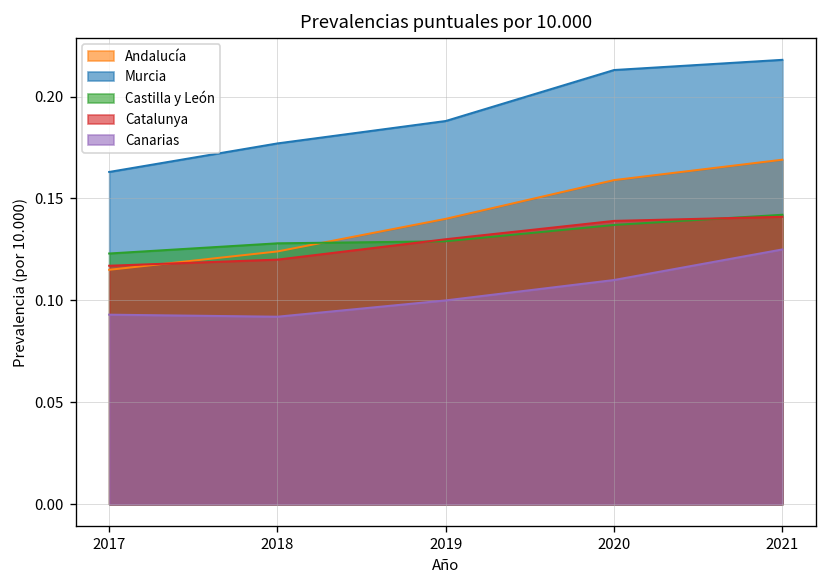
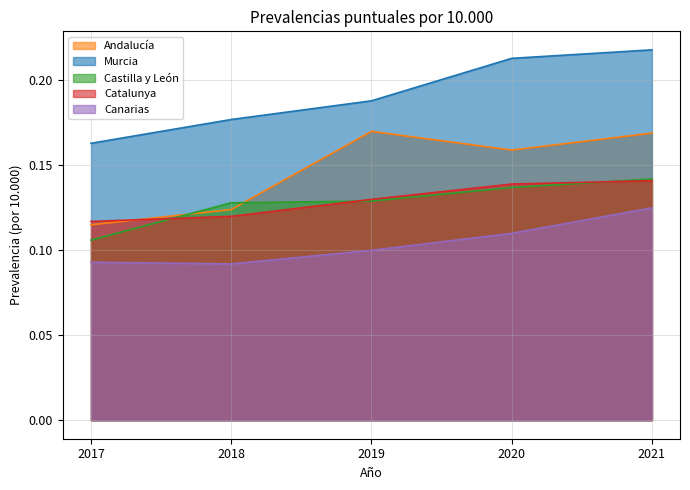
Castilla y León, 2017: 0.123 -> 0.106
Andalucía, 2019: 0.14 -> 0.17
